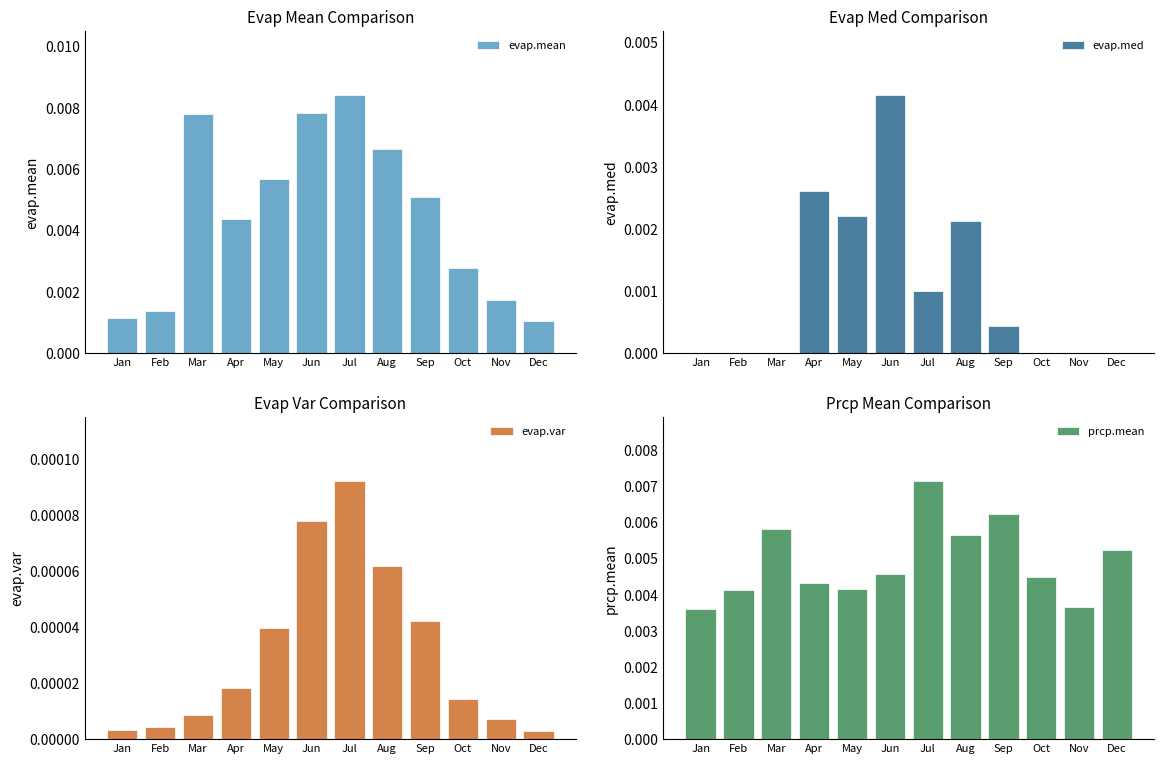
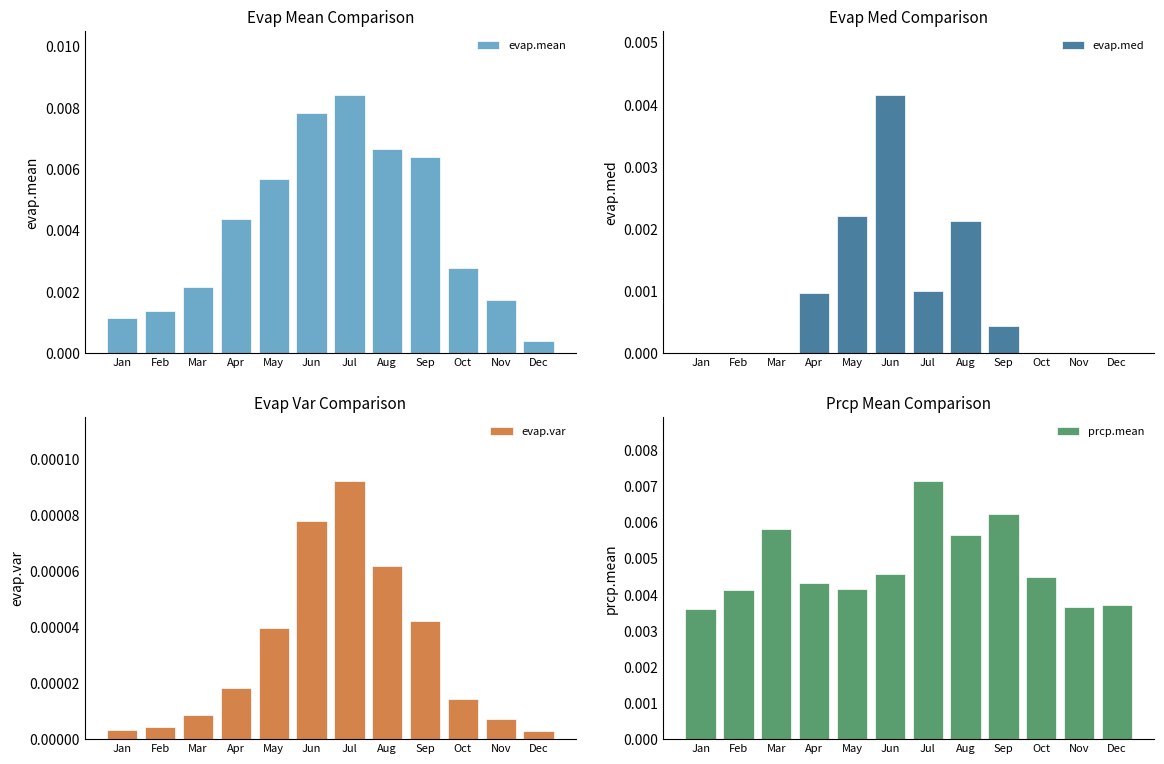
Evap Mean Comparison, Mar: 0.0078 -> 0.0022
Evap Mean Comparison, Sep: 0.0051 -> 0.0064
Evap Mean Comparison, Dec: 0.0010 -> 0.0004
Evap Med Comparison, Apr: 0.0026 -> 0.0010
Prcp Mean Comparison, Dec: 0.0052 -> 0.0037
